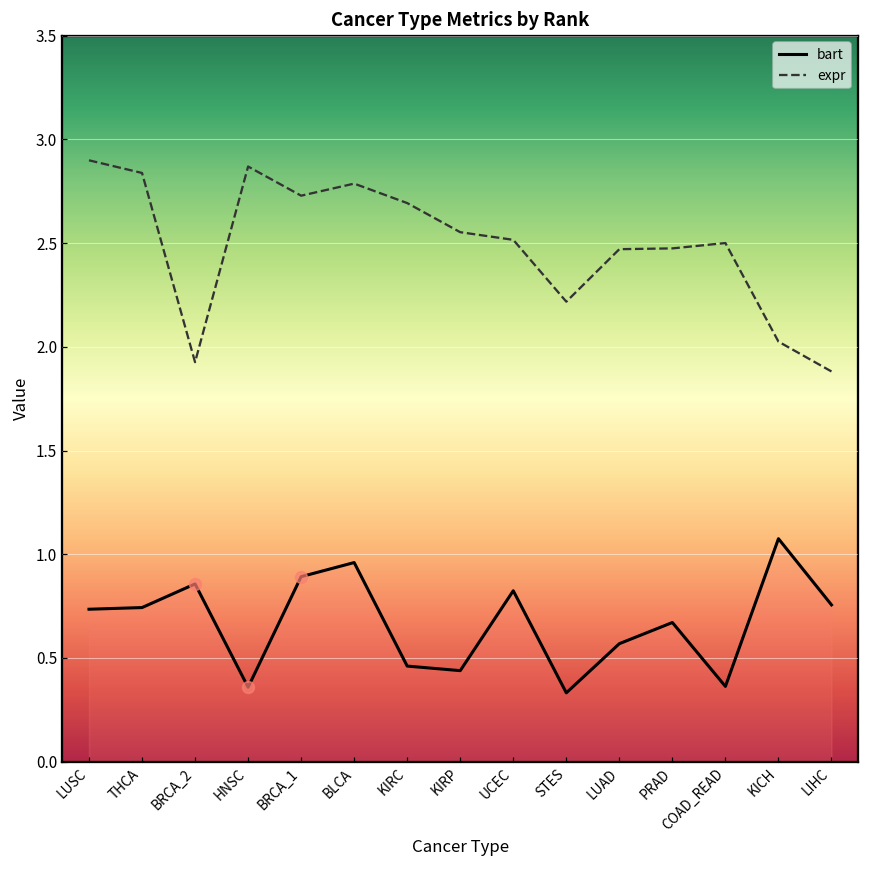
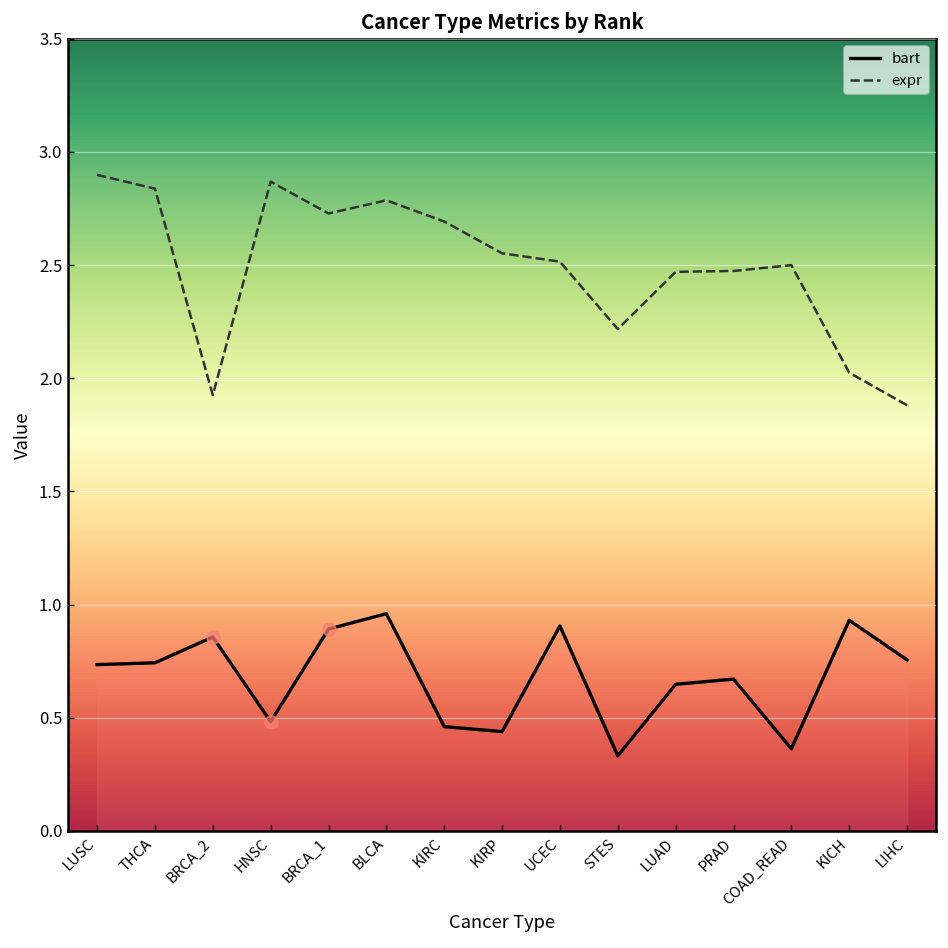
bart, HNSC: 0.36 -> 0.48
bart, UCEC: 0.82 -> 0.91
bart, LUAD: 0.57 -> 0.65
bart, KICH: 1.08 -> 0.93
